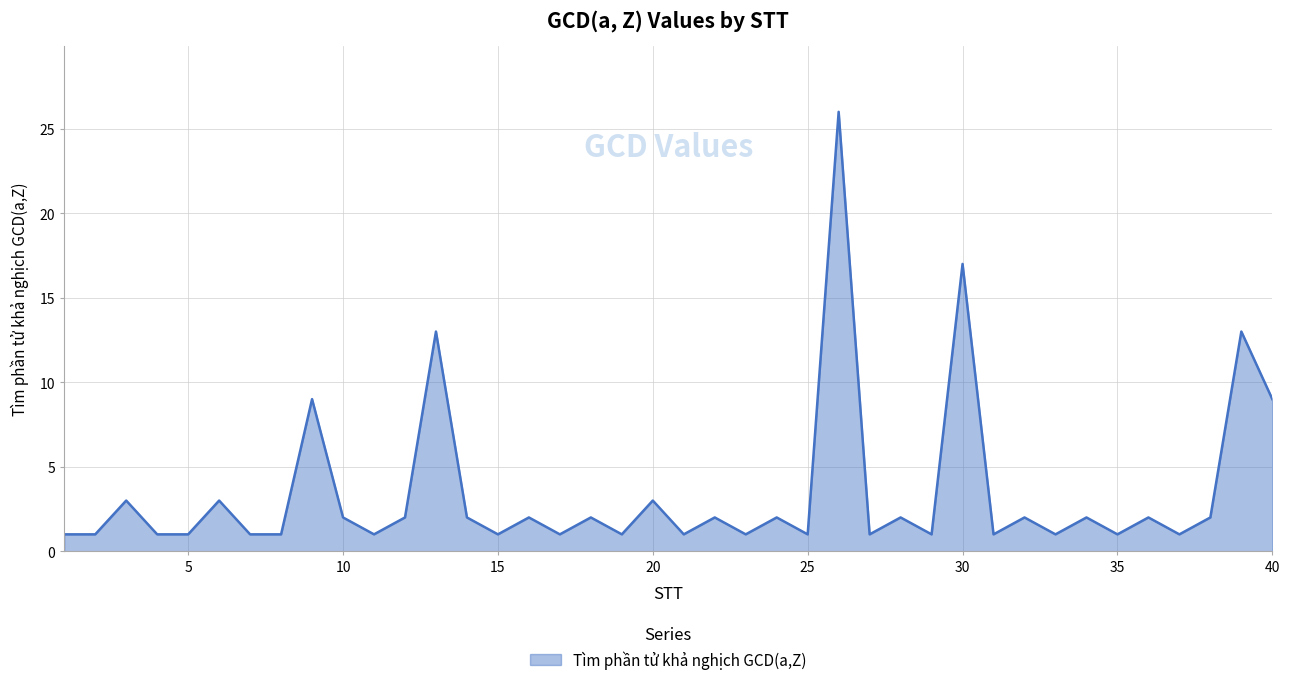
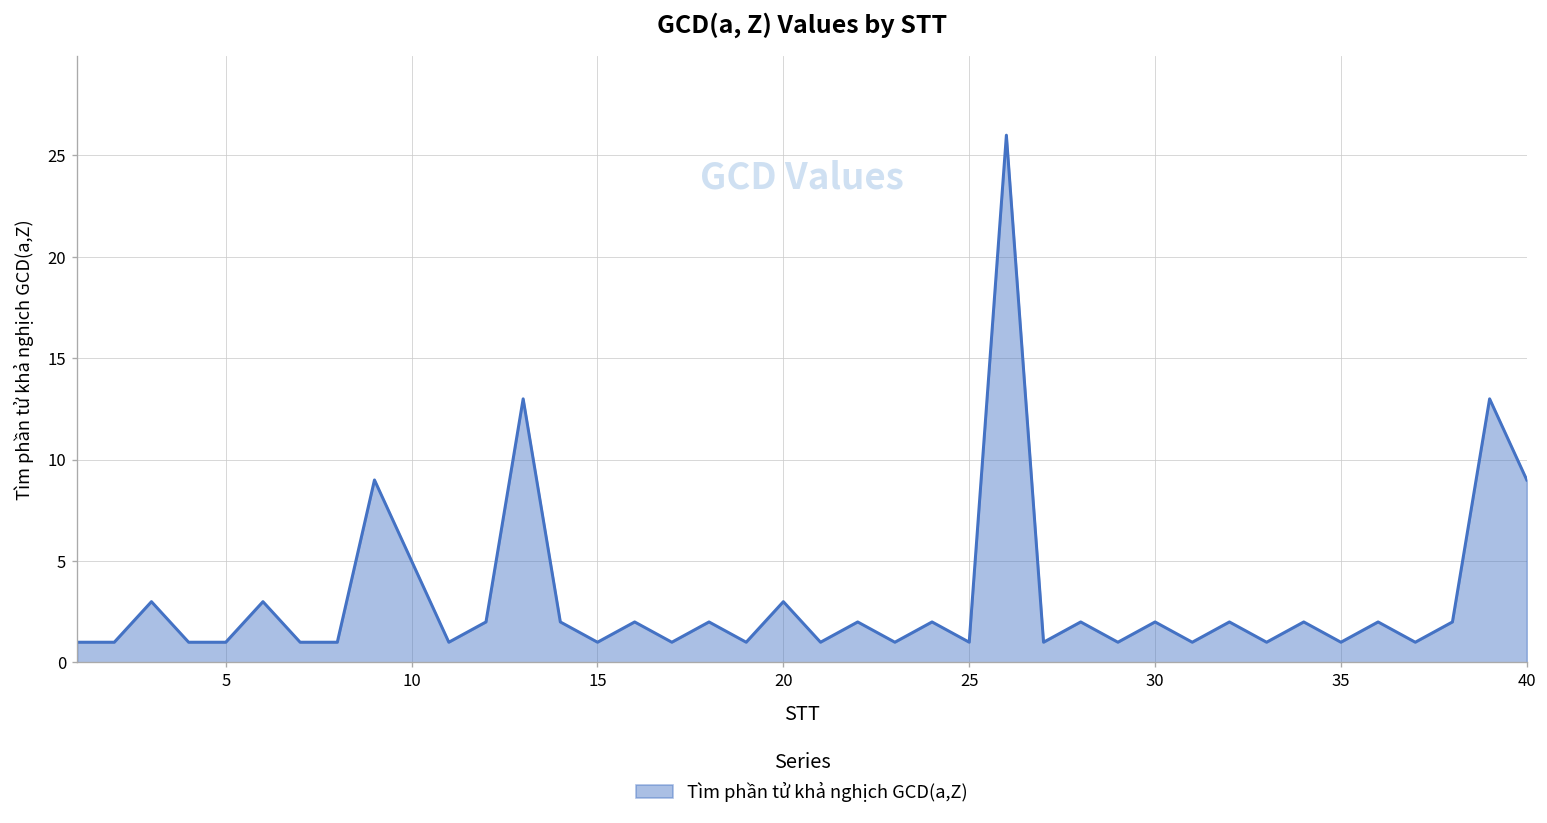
10: 2 -> 5
30: 17 -> 2
